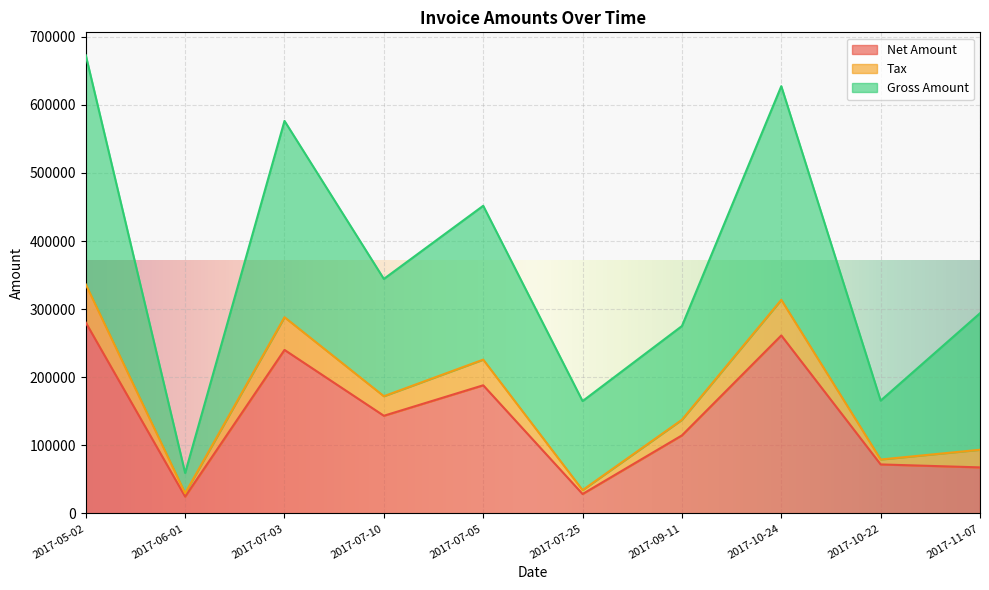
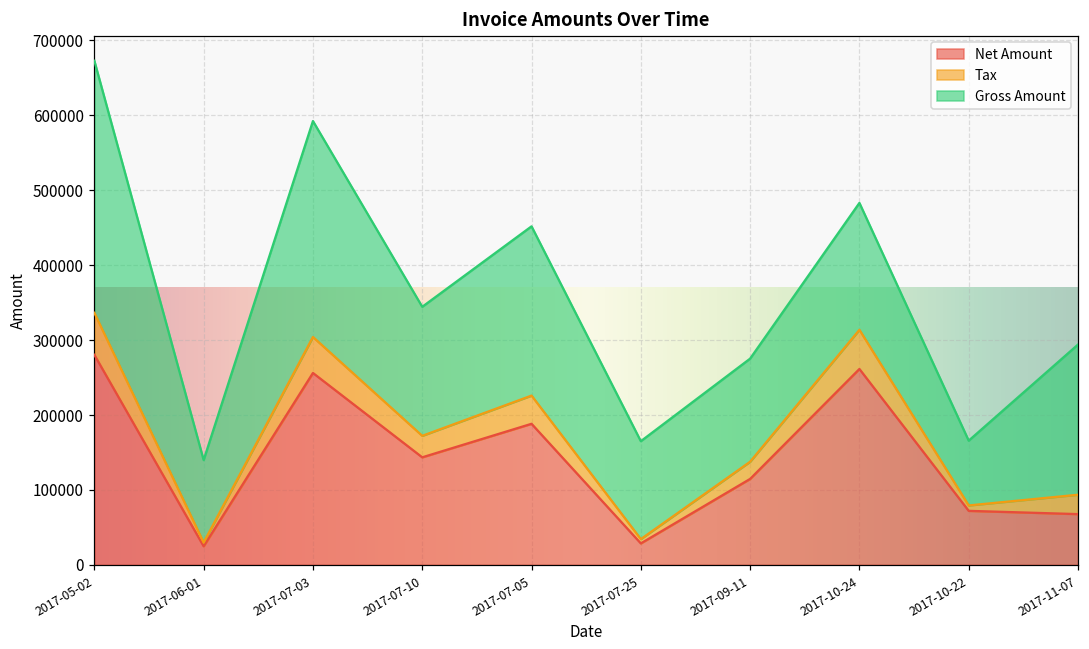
Gross Amount, 2017-06-01: 30000 -> 110000
Net Amount, 2017-07-03: 240000 -> 260000
Gross Amount, 2017-10-24: 310000 -> 170000
